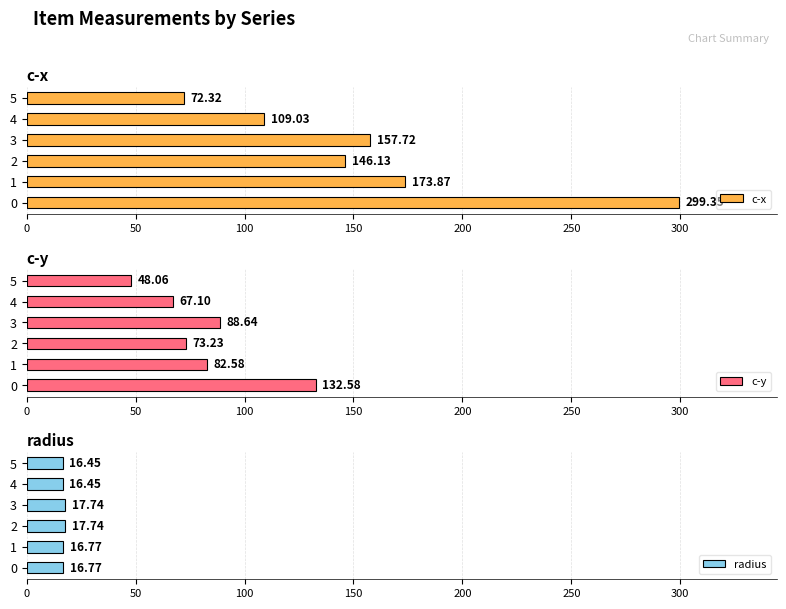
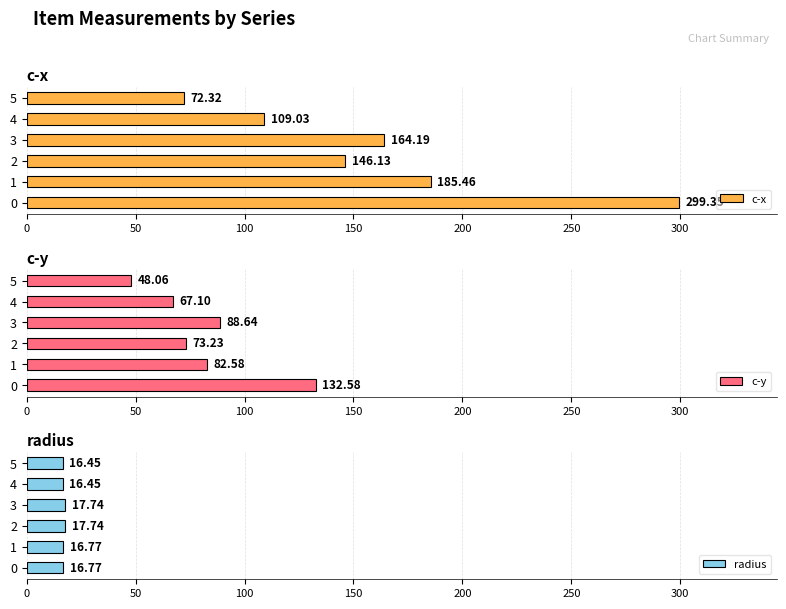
c-x, 3: 157.72 -> 164.19
c-x, 1: 173.87 -> 185.46
